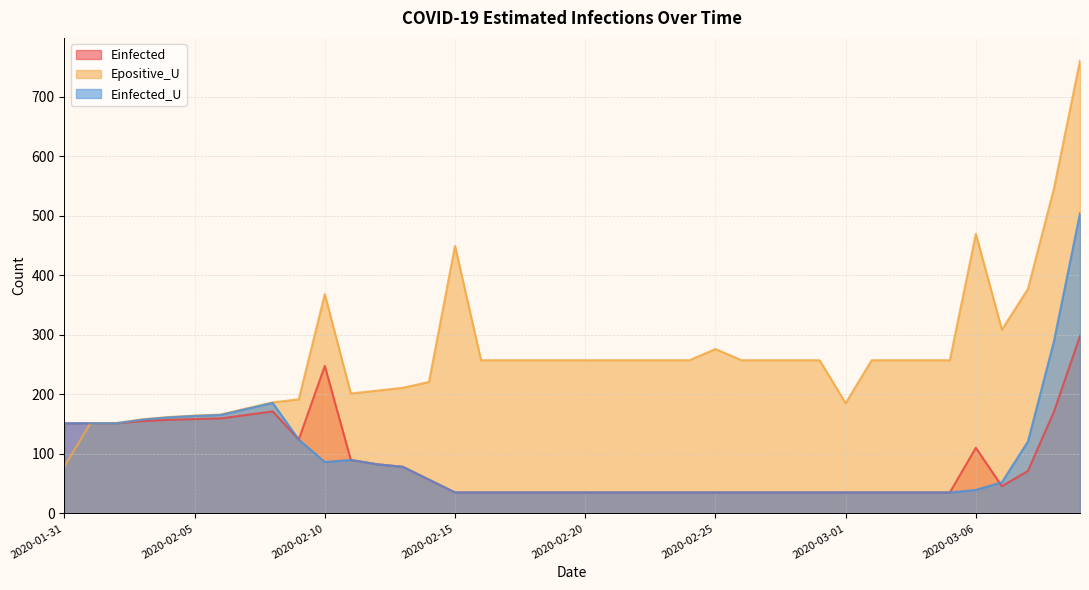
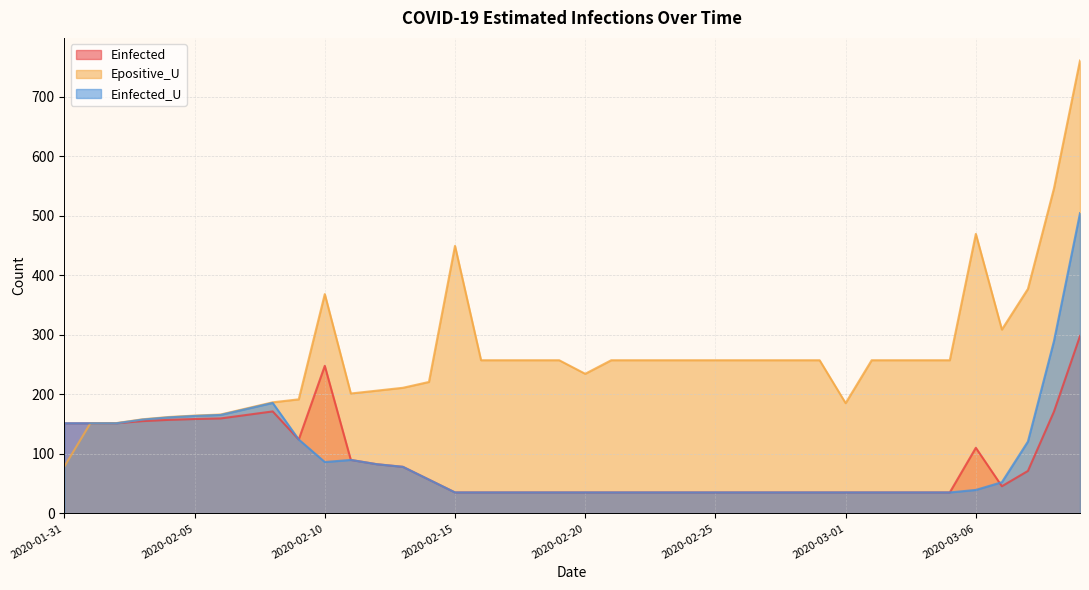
Epositive_U, 2020-02-20: 260 -> 230
Epositive_U, 2020-02-25: 280 -> 260
